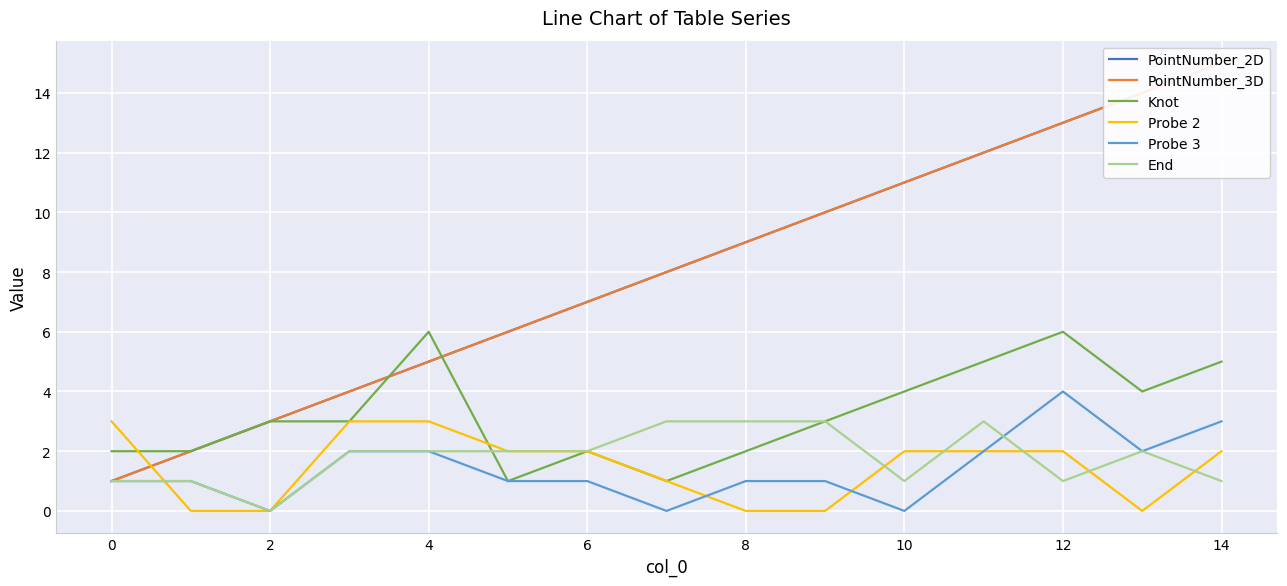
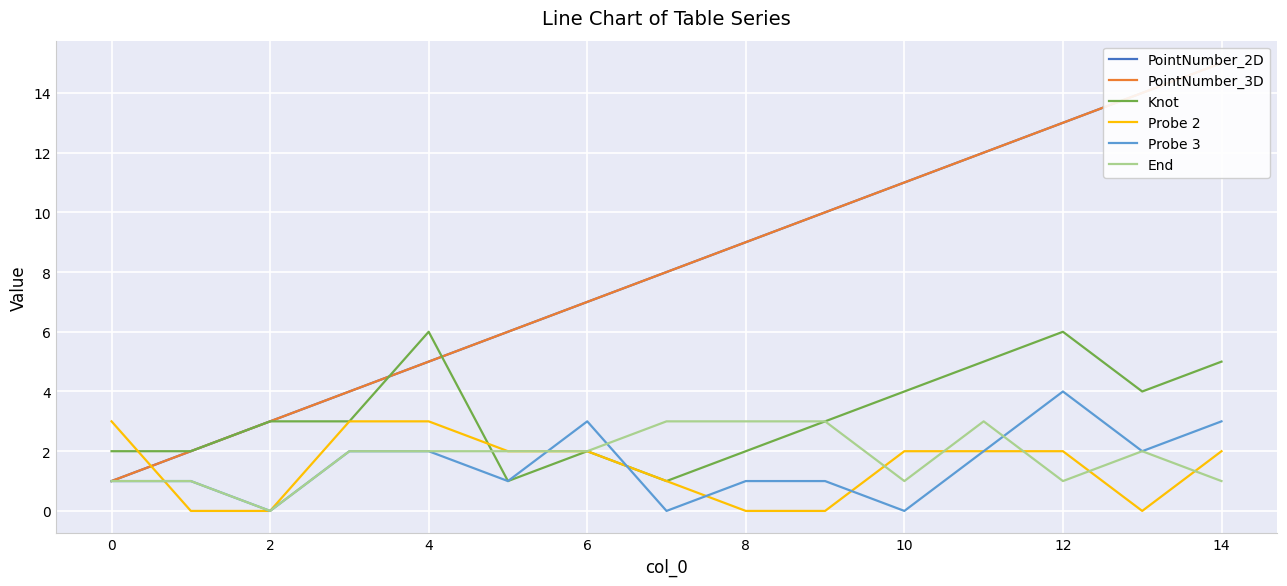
Probe 3, 6: 1 -> 3
